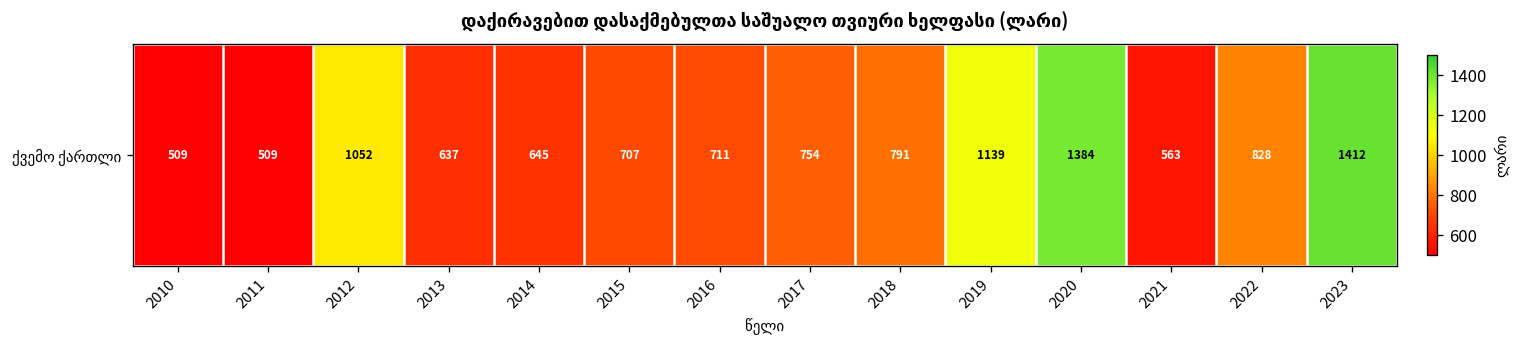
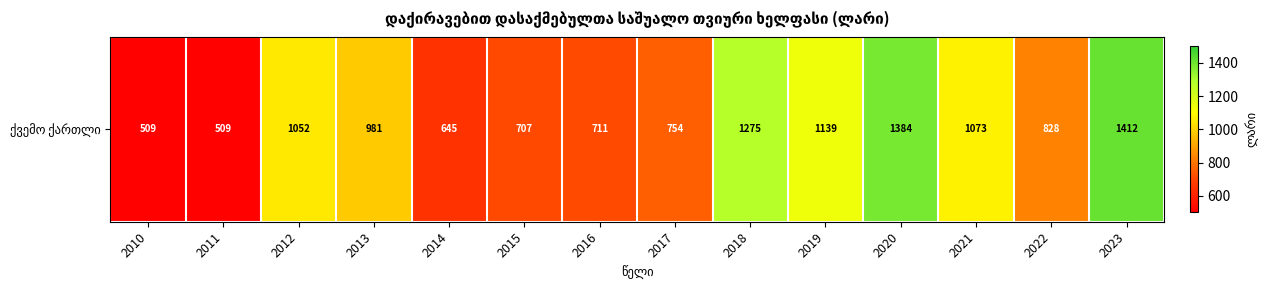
ქვემო ქართლი, 2013: 637 -> 981
ქვემო ქართლი, 2018: 791 -> 1275
ქვემო ქართლი, 2021: 563 -> 1073
